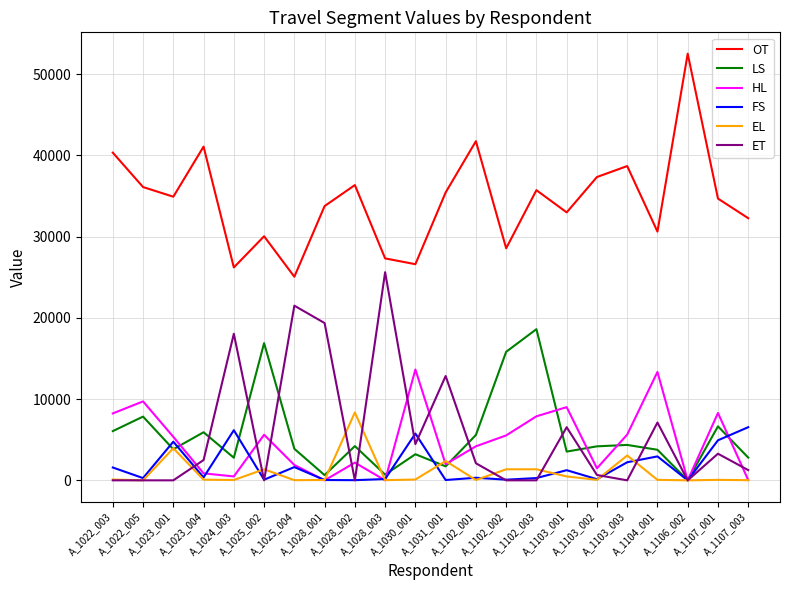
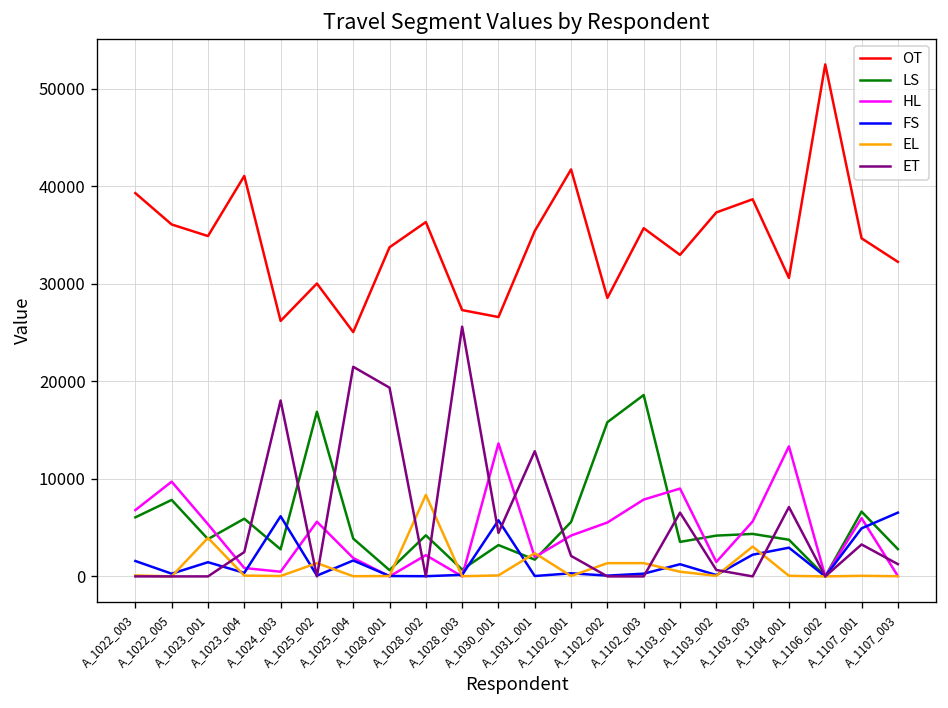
OT, A_1022_003: 40000 -> 39000
HL, A_1022_003: 8000 -> 7000
FS, A_1023_001: 5000 -> 1000
HL, A_1107_001: 8000 -> 6000
